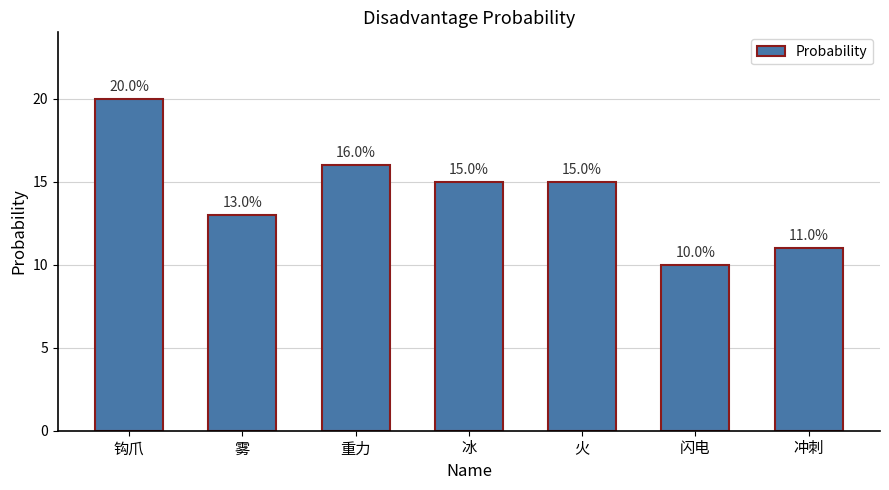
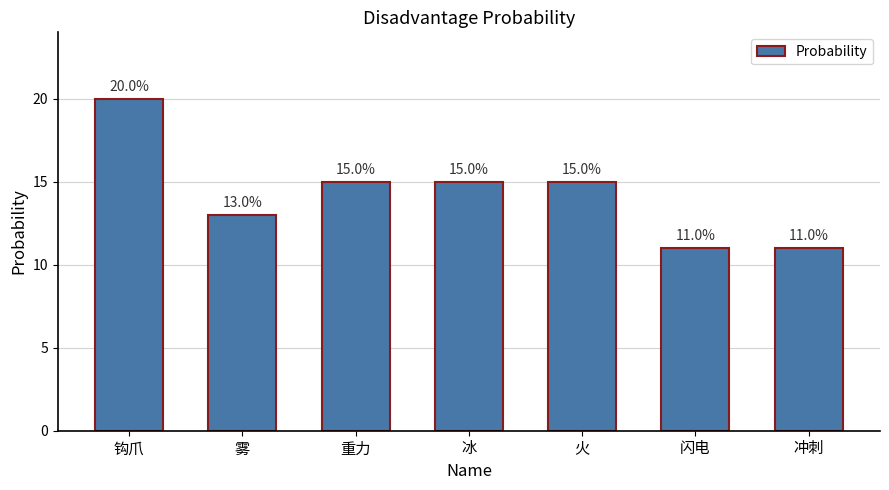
重力: 16.0% -> 15.0%
闪电: 10.0% -> 11.0%
